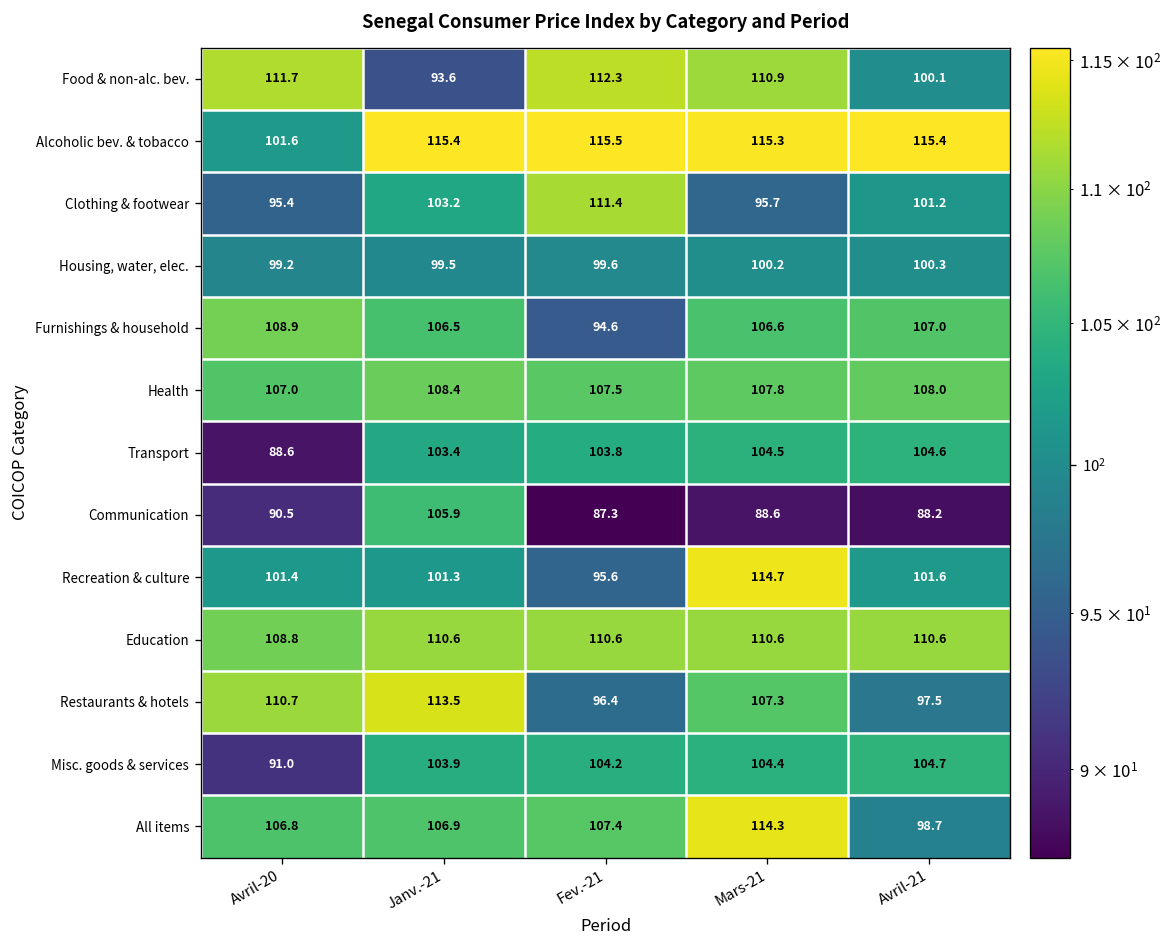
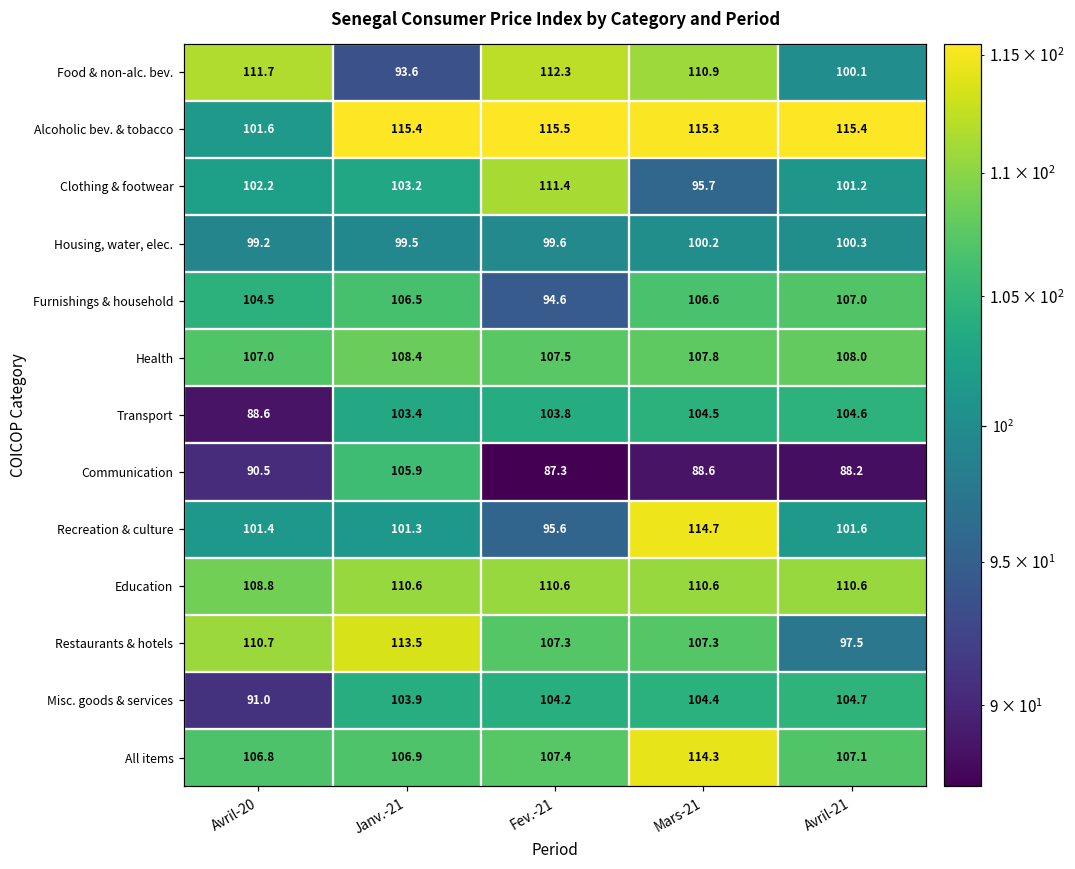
Clothing & footwear, Avril-20: 95.4 -> 102.2
Furnishings & household, Avril-20: 108.9 -> 104.5
Restaurants & hotels, Fev.-21: 96.4 -> 107.3
All items, Avril-21: 98.7 -> 107.1
